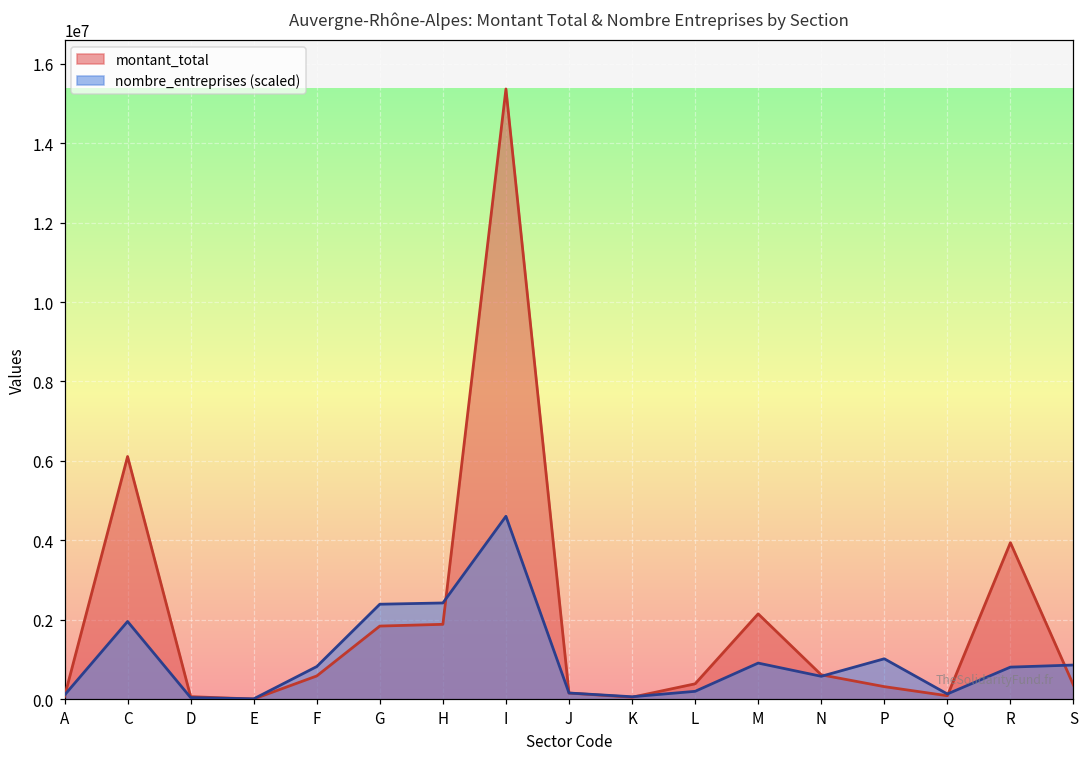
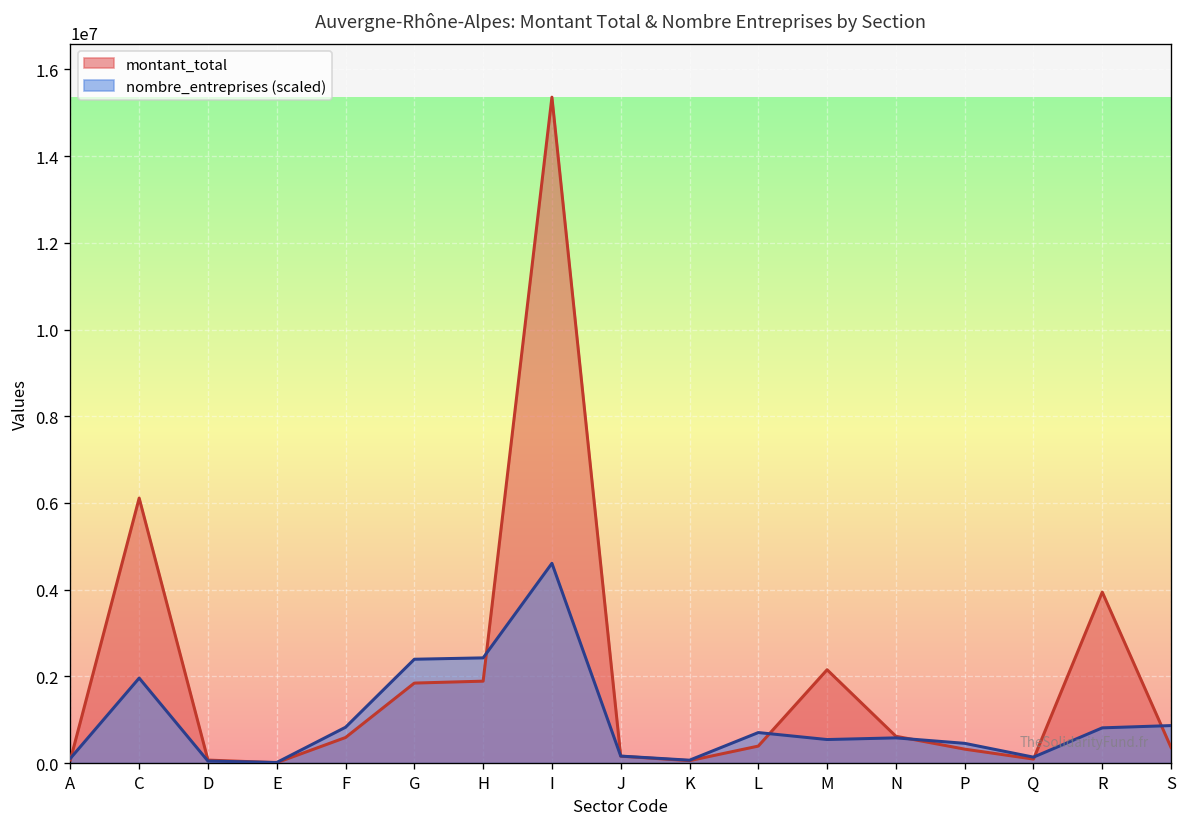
nombre_entreprises (scaled), L: 200000 -> 700000
nombre_entreprises (scaled), M: 900000 -> 500000
nombre_entreprises (scaled), P: 1000000 -> 500000
